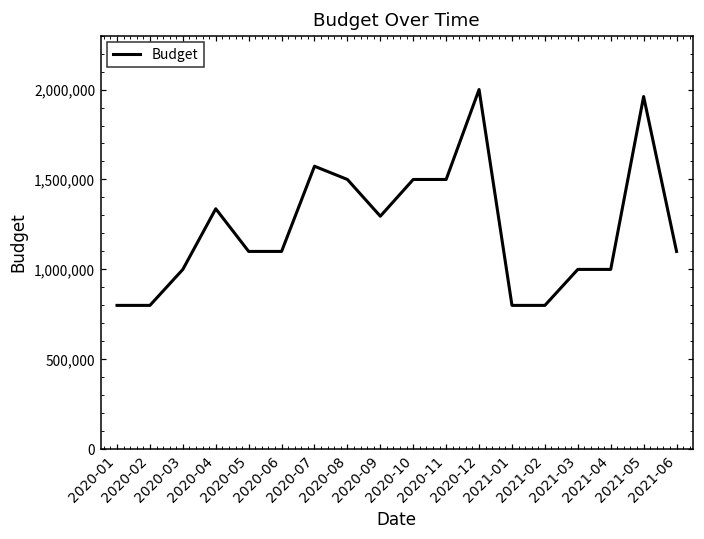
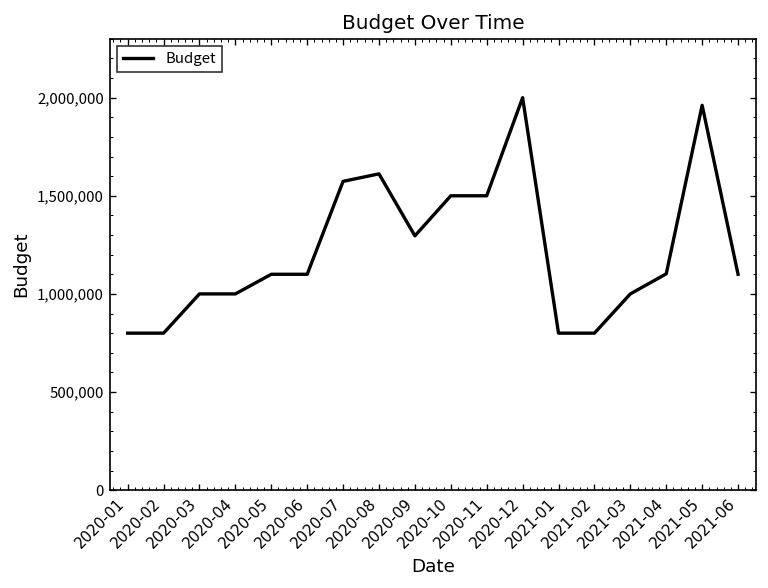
2020-04: 1,340,000 -> 1,000,000
2020-08: 1,500,000 -> 1,610,000
2021-04: 1,000,000 -> 1,100,000
